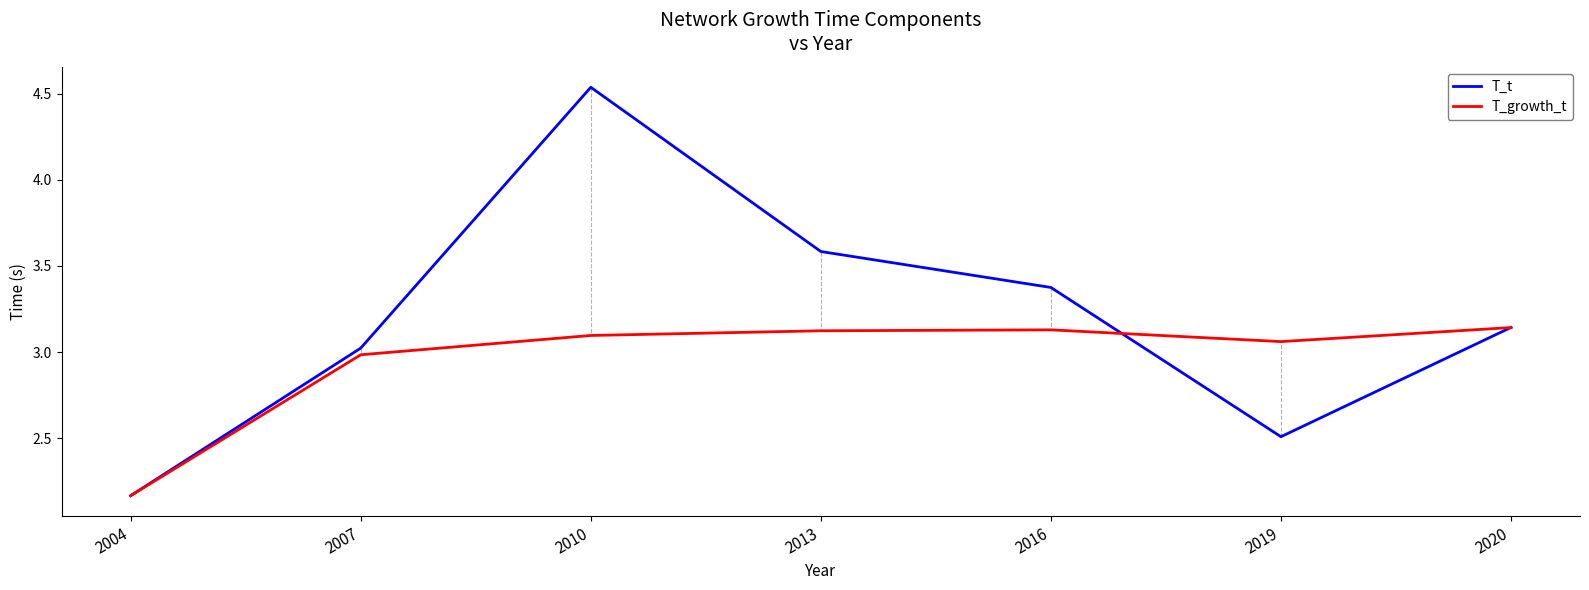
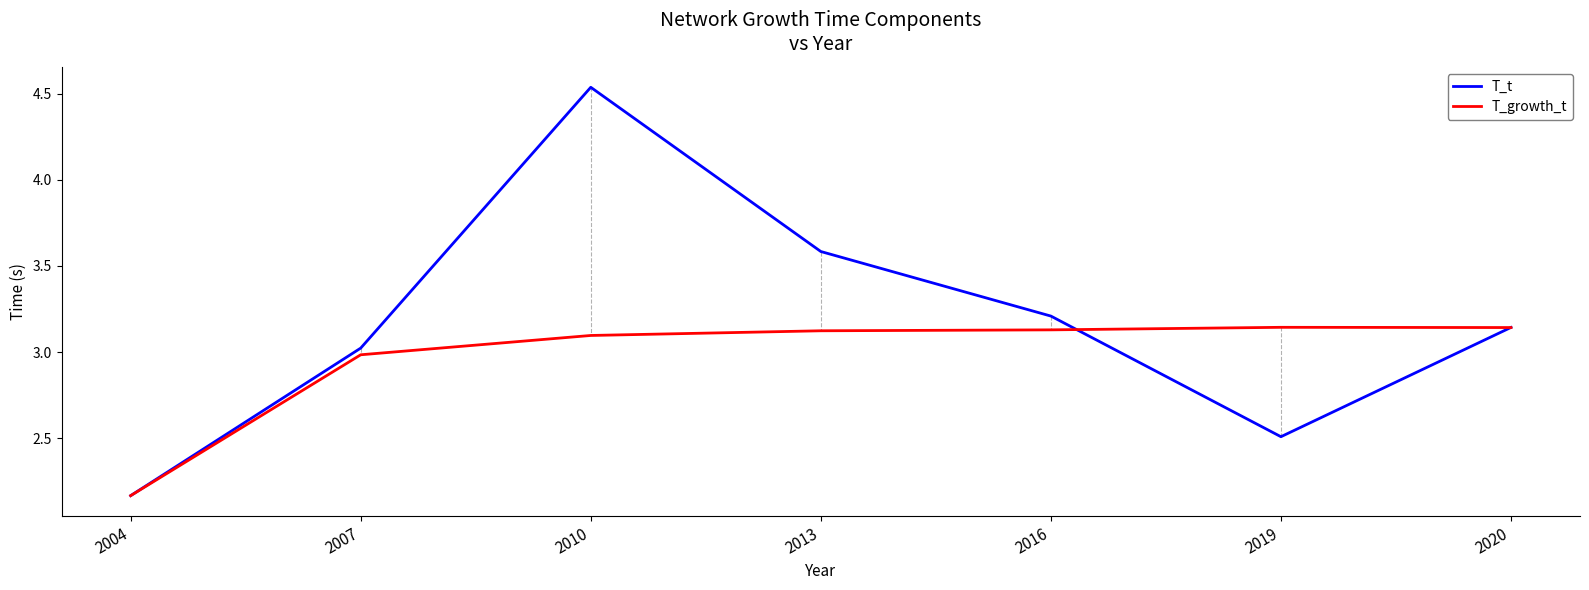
T_t, 2016: 3.37 -> 3.21
T_growth_t, 2019: 3.06 -> 3.14
